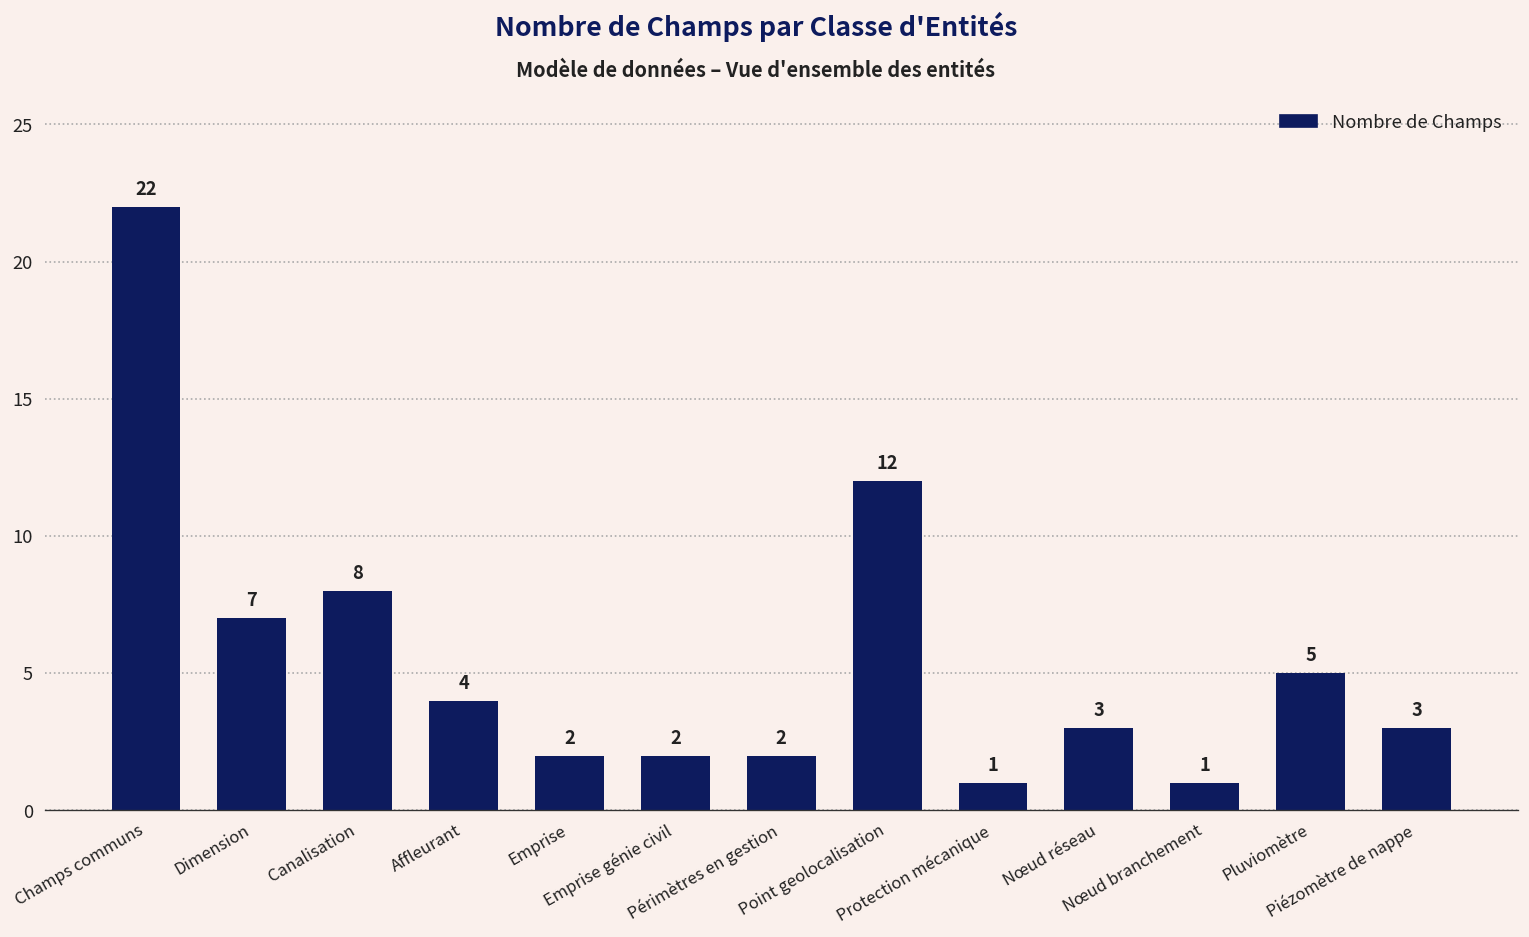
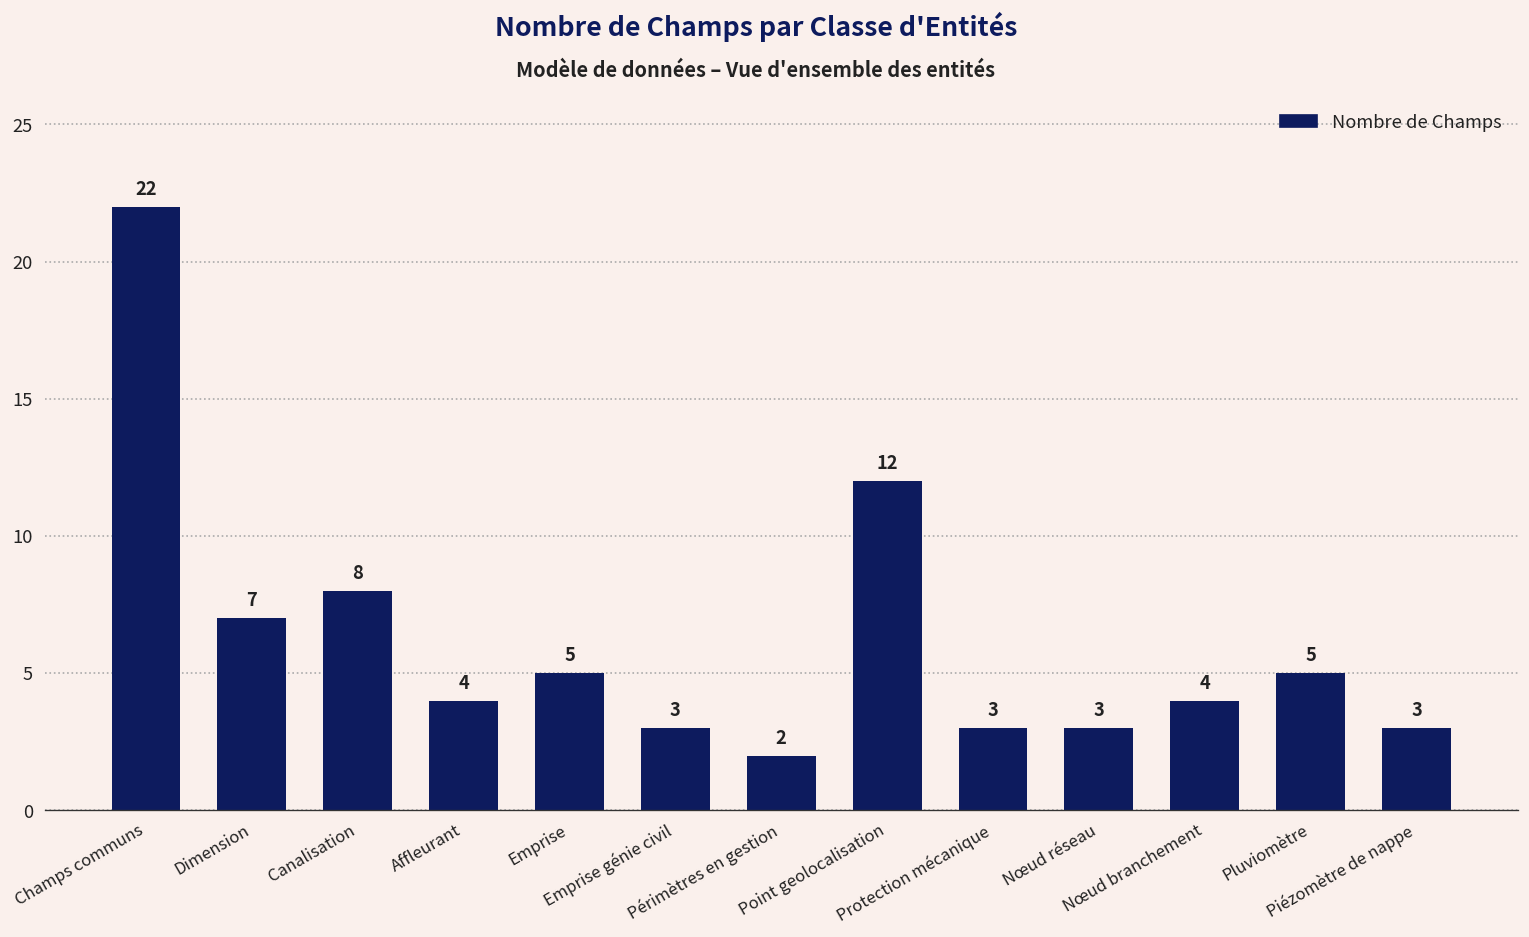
Emprise: 2 -> 5
Emprise génie civil: 2 -> 3
Protection mécanique: 1 -> 3
Nœud branchement: 1 -> 4
